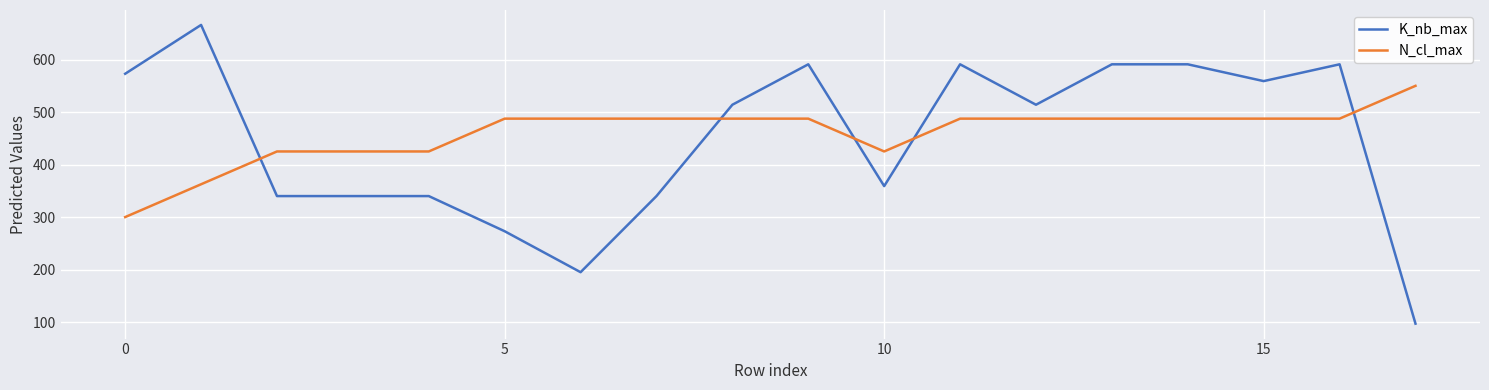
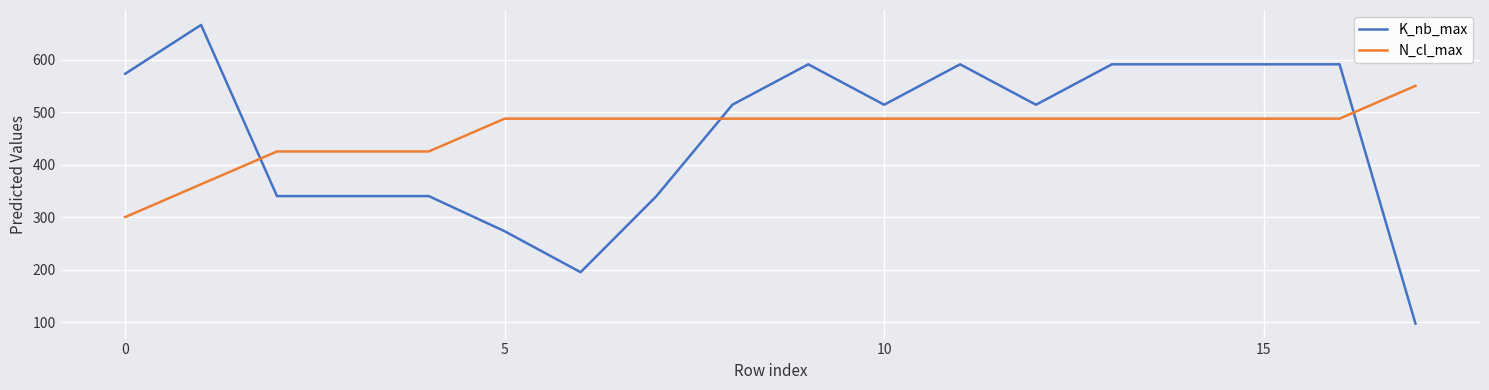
K_nb_max, 10: 360 -> 510
N_cl_max, 10: 420 -> 490
K_nb_max, 15: 560 -> 590
